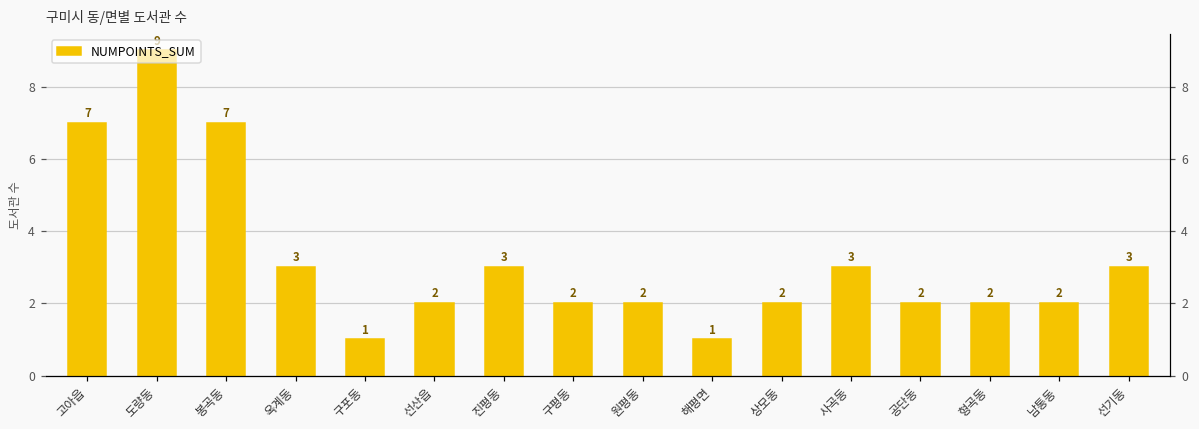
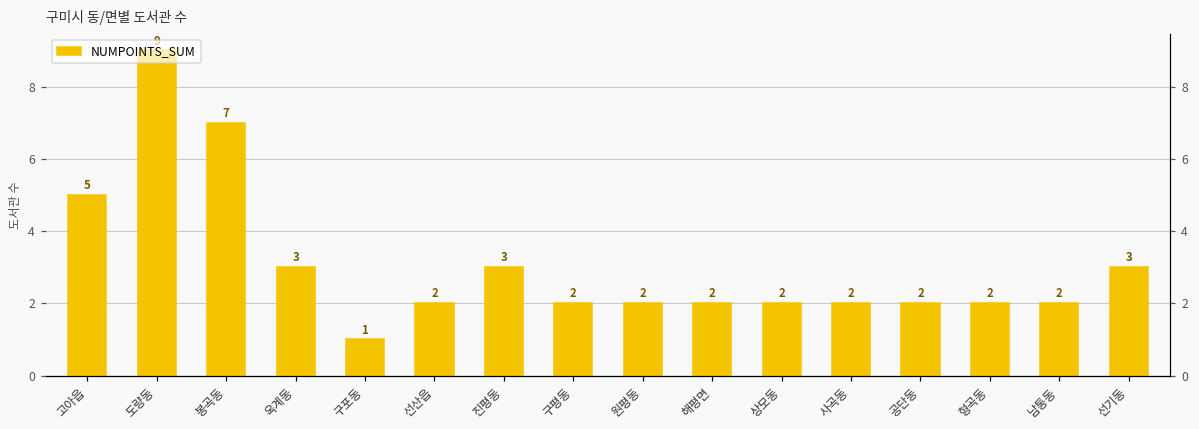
고아읍: 7 -> 5
해평면: 1 -> 2
사곡동: 3 -> 2
